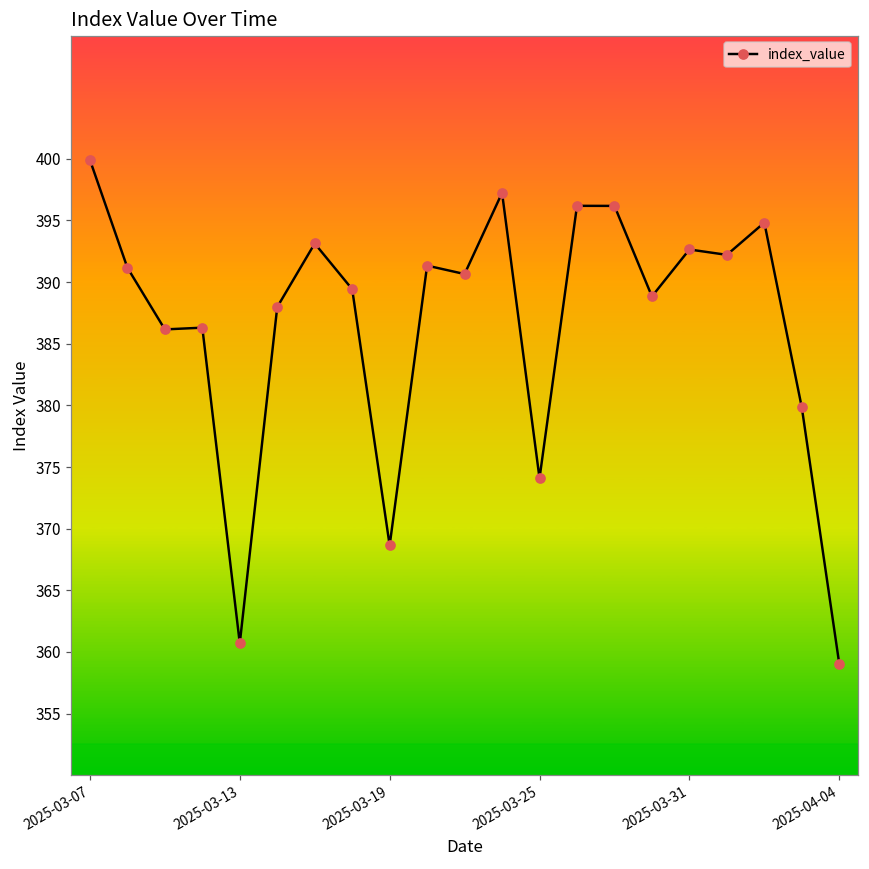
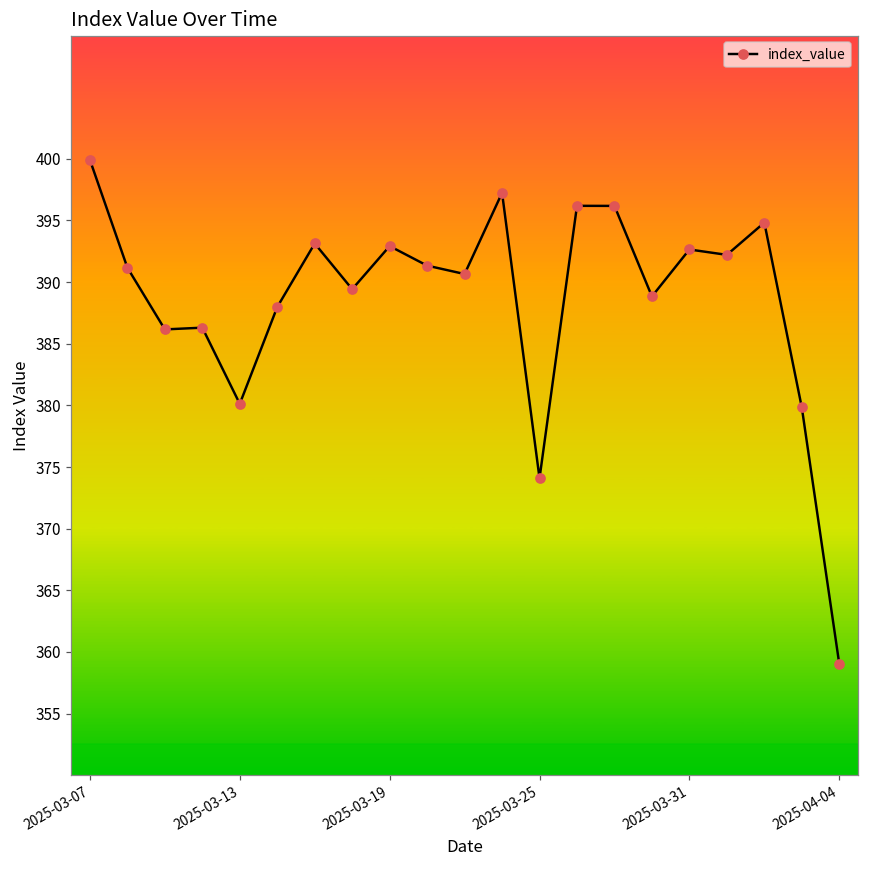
2025-03-13: 360.7 -> 380.1
2025-03-19: 368.6 -> 392.9
